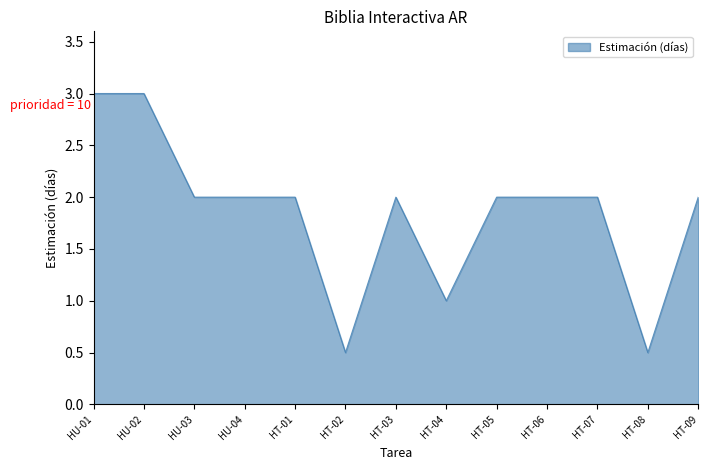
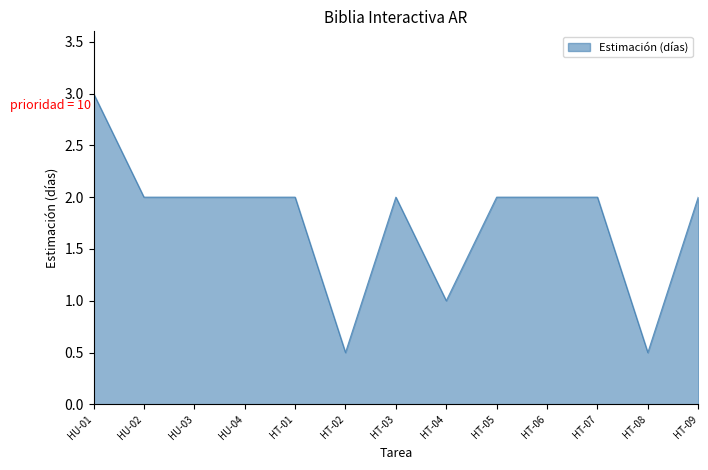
HU-02: 3 -> 2
